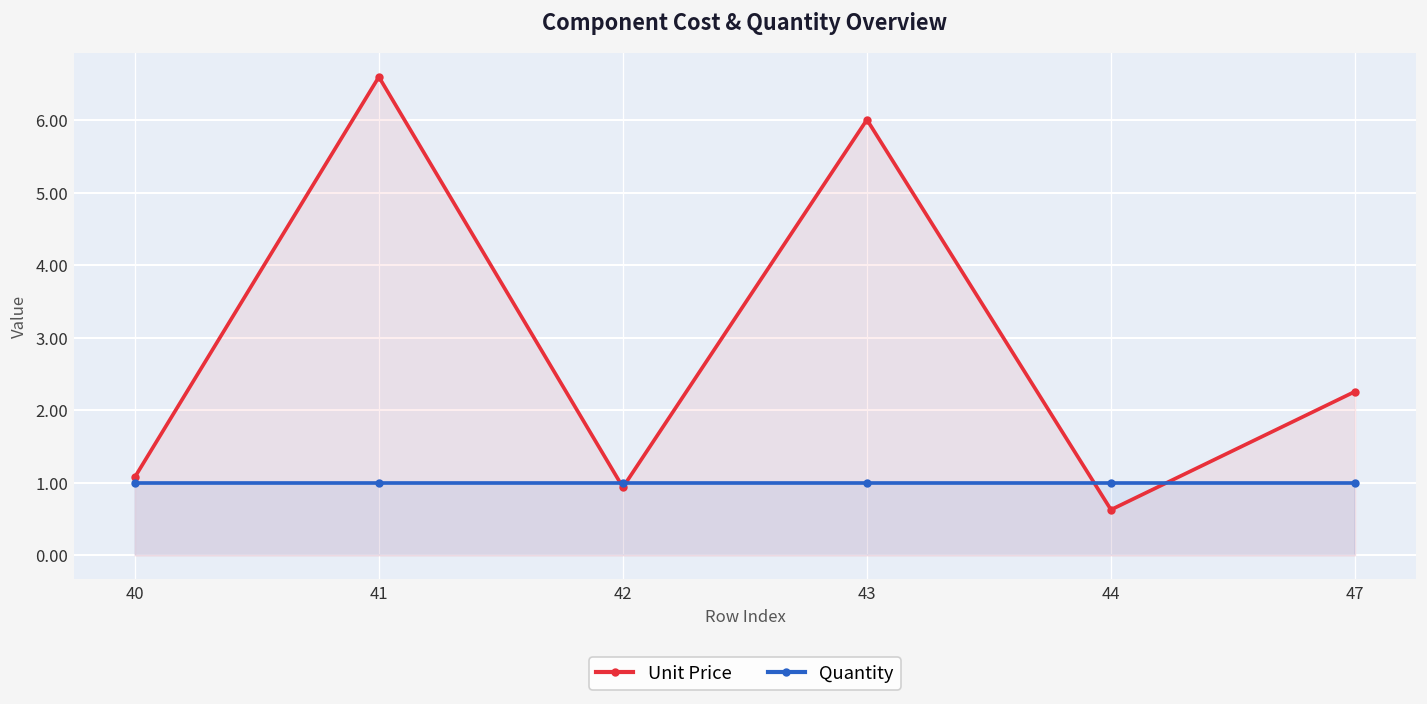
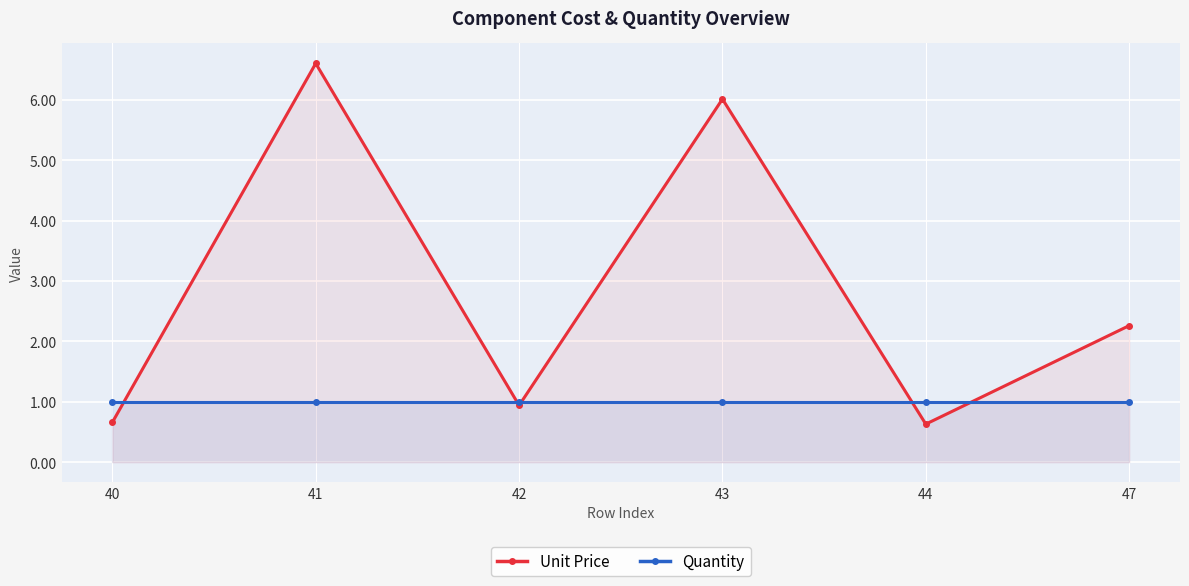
Unit Price, 40: 1.1 -> 0.7
